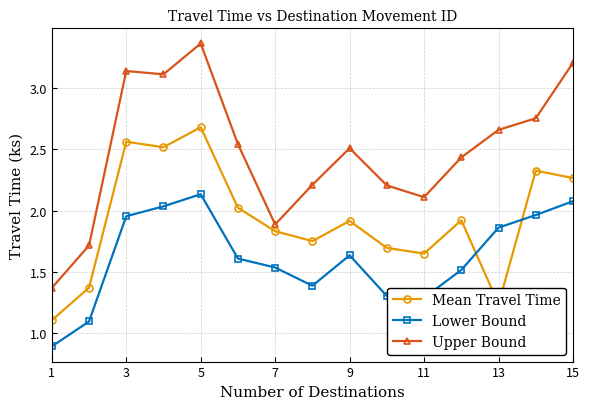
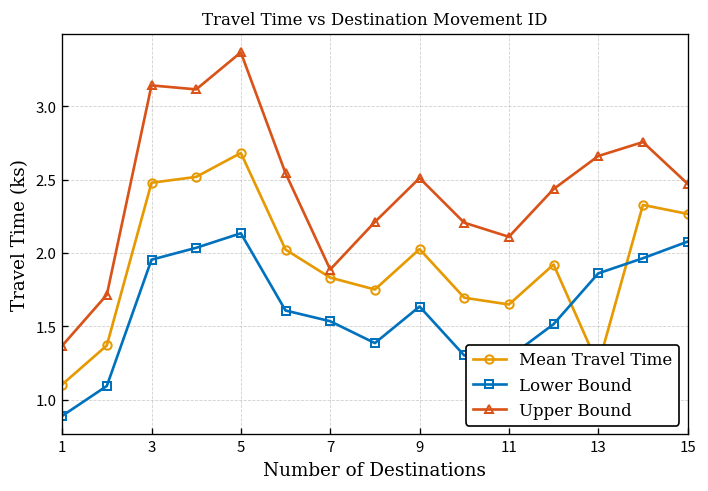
Mean Travel Time, 3: 2.56 -> 2.48
Mean Travel Time, 9: 1.92 -> 2.03
Upper Bound, 15: 3.21 -> 2.47
